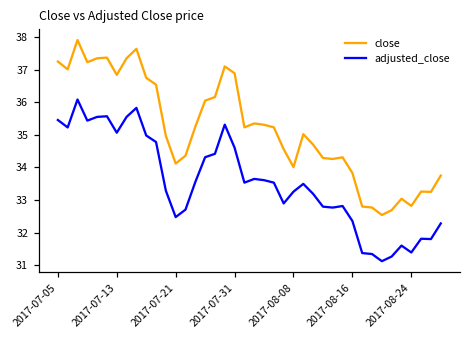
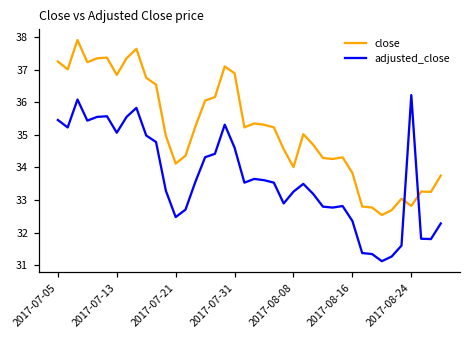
adjusted_close, 2017-08-24: 31.4 -> 36.2
